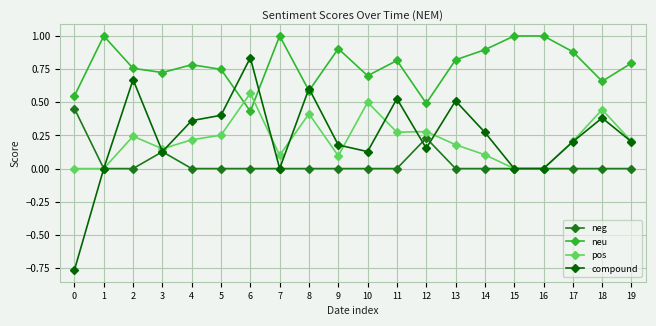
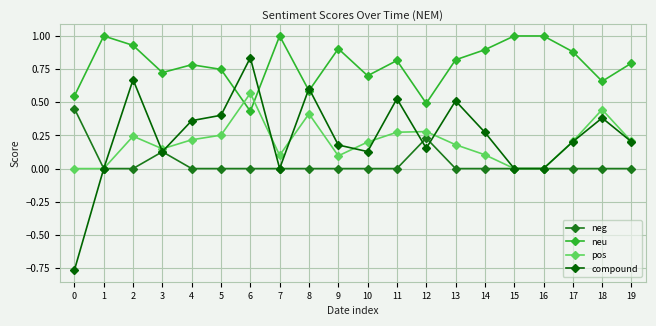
neu, 2: 0.76 -> 0.93
pos, 10: 0.5 -> 0.2
